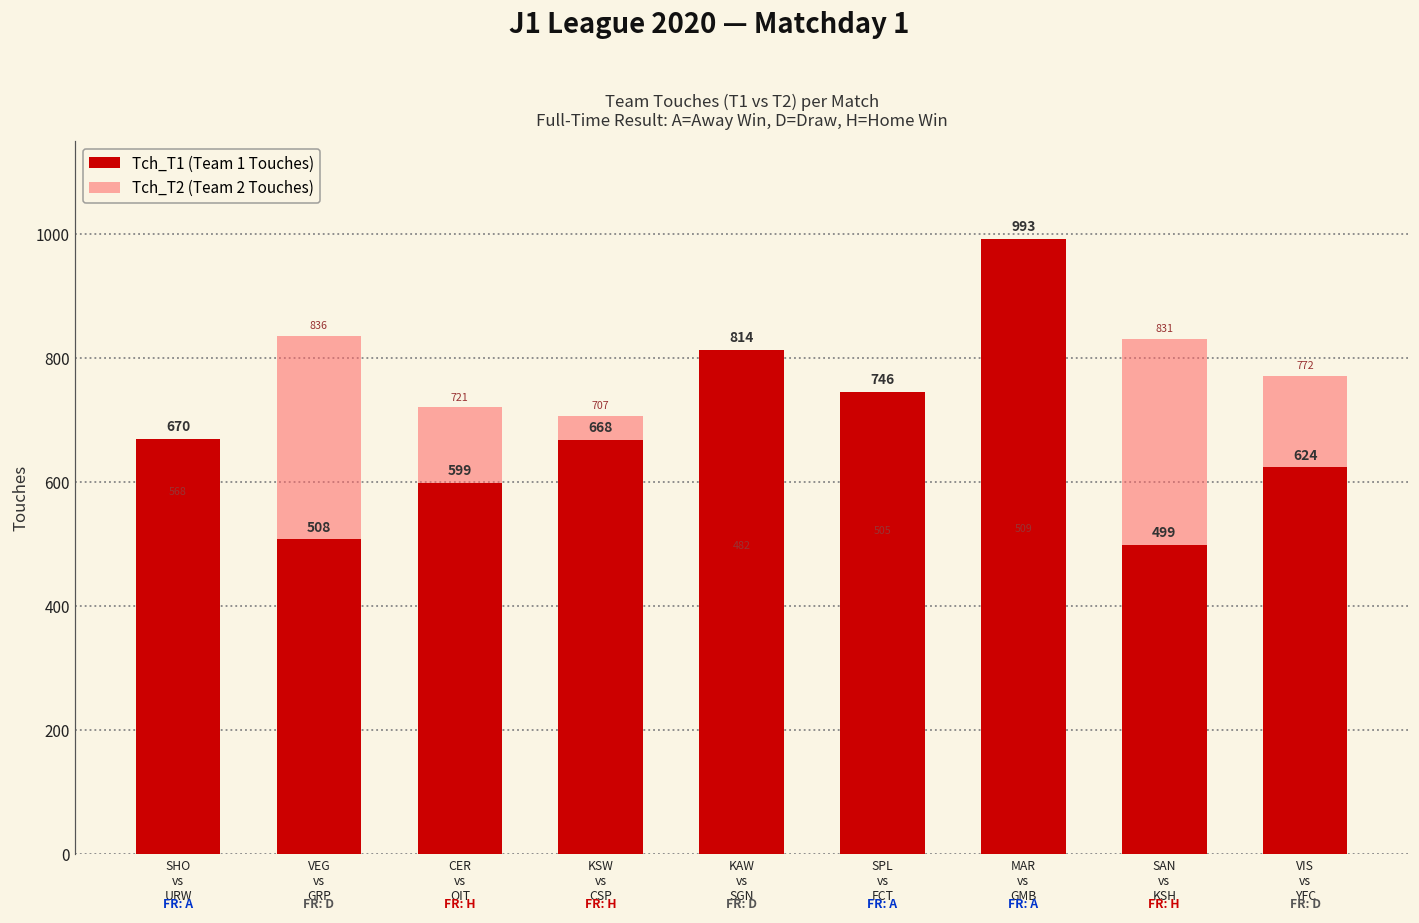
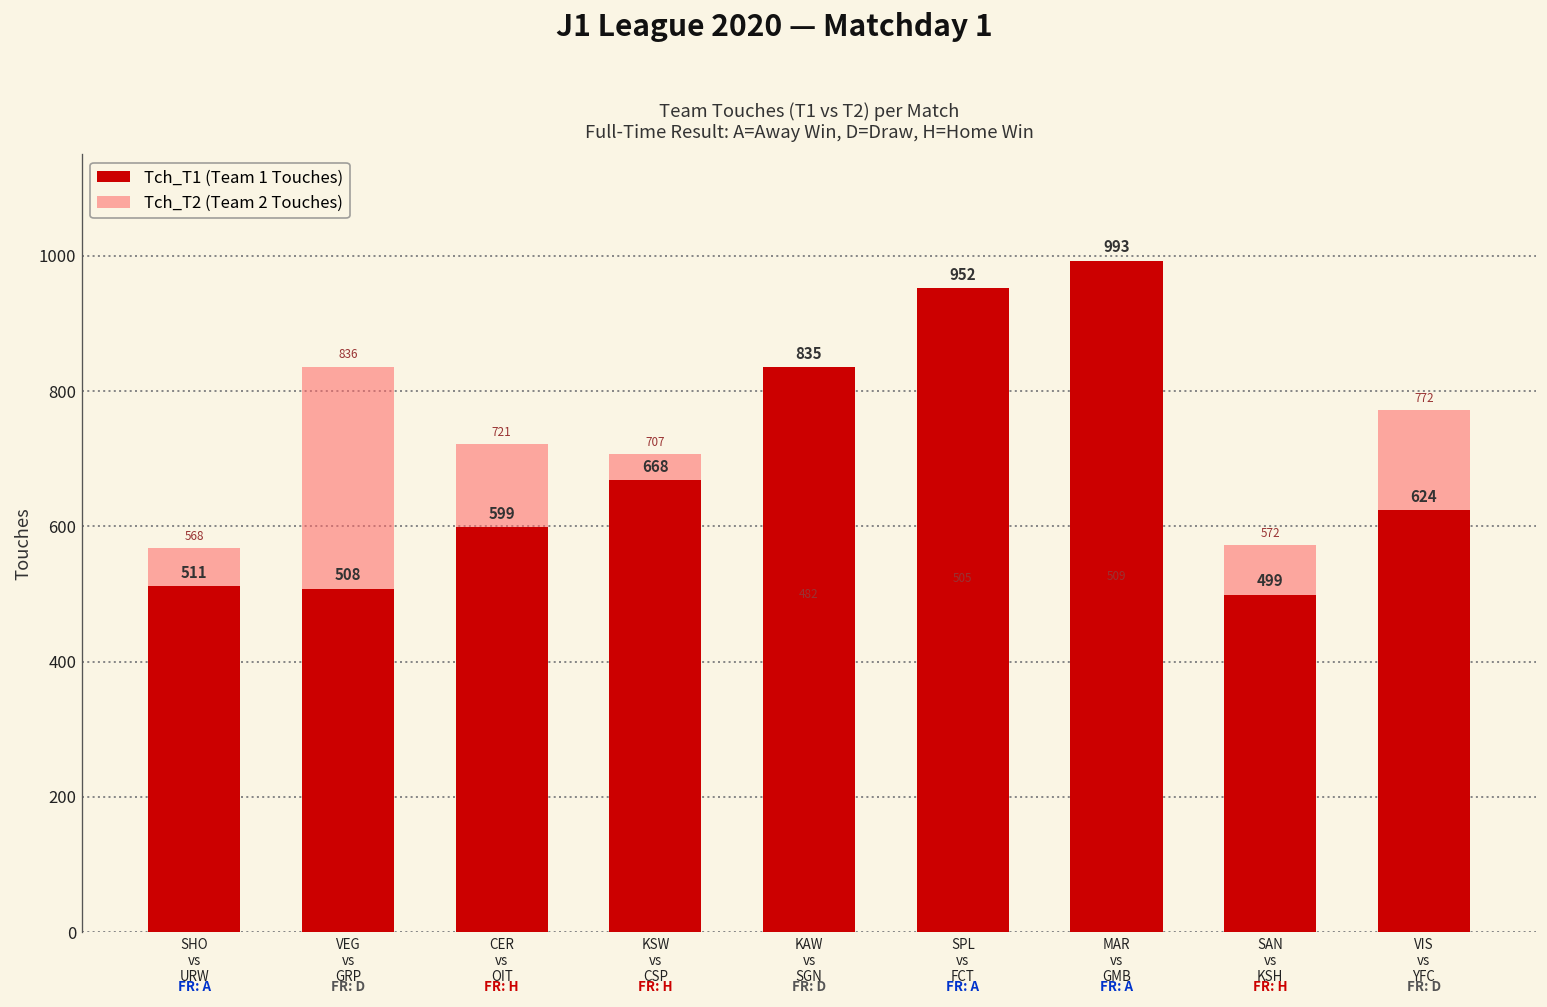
Tch_T1 (Team 1 Touches), SHO vs URW: 670 -> 511
Tch_T1 (Team 1 Touches), KAW vs SGN: 814 -> 835
Tch_T1 (Team 1 Touches), SPL vs FCT: 746 -> 952
Tch_T2 (Team 2 Touches), SAN vs KSH: 831 -> 572
